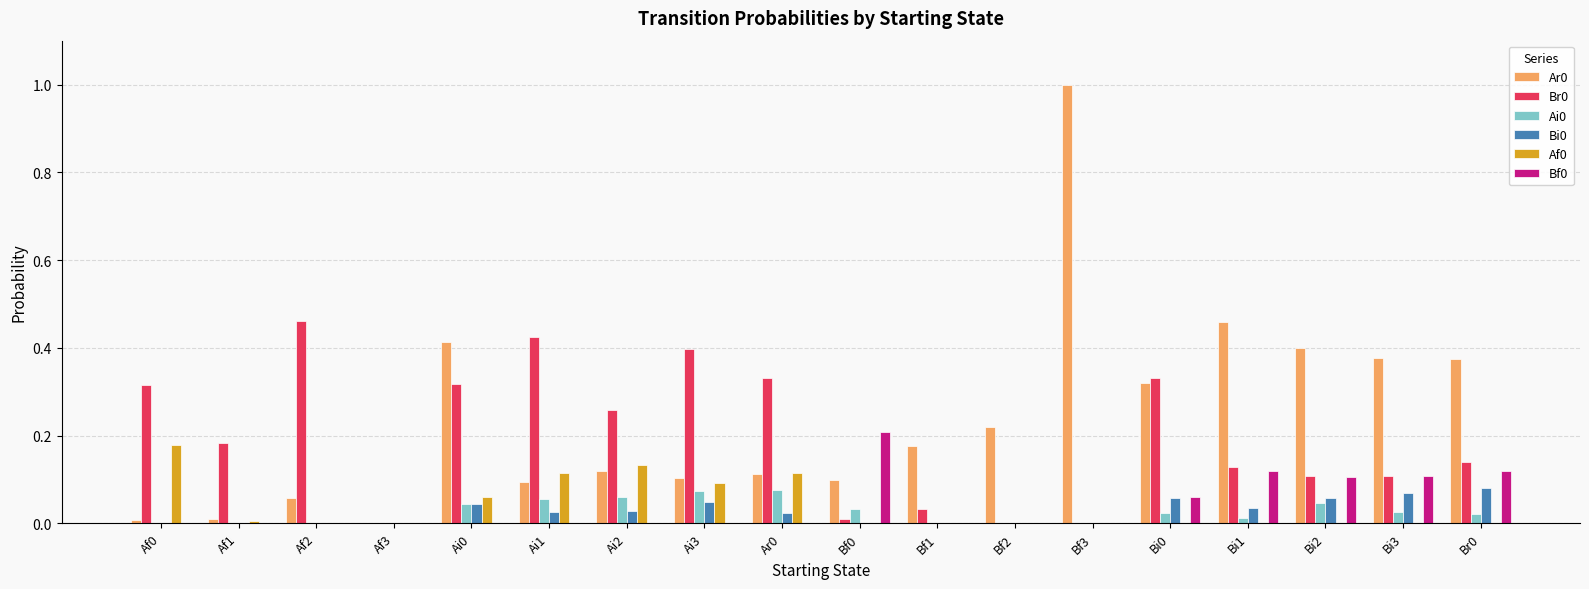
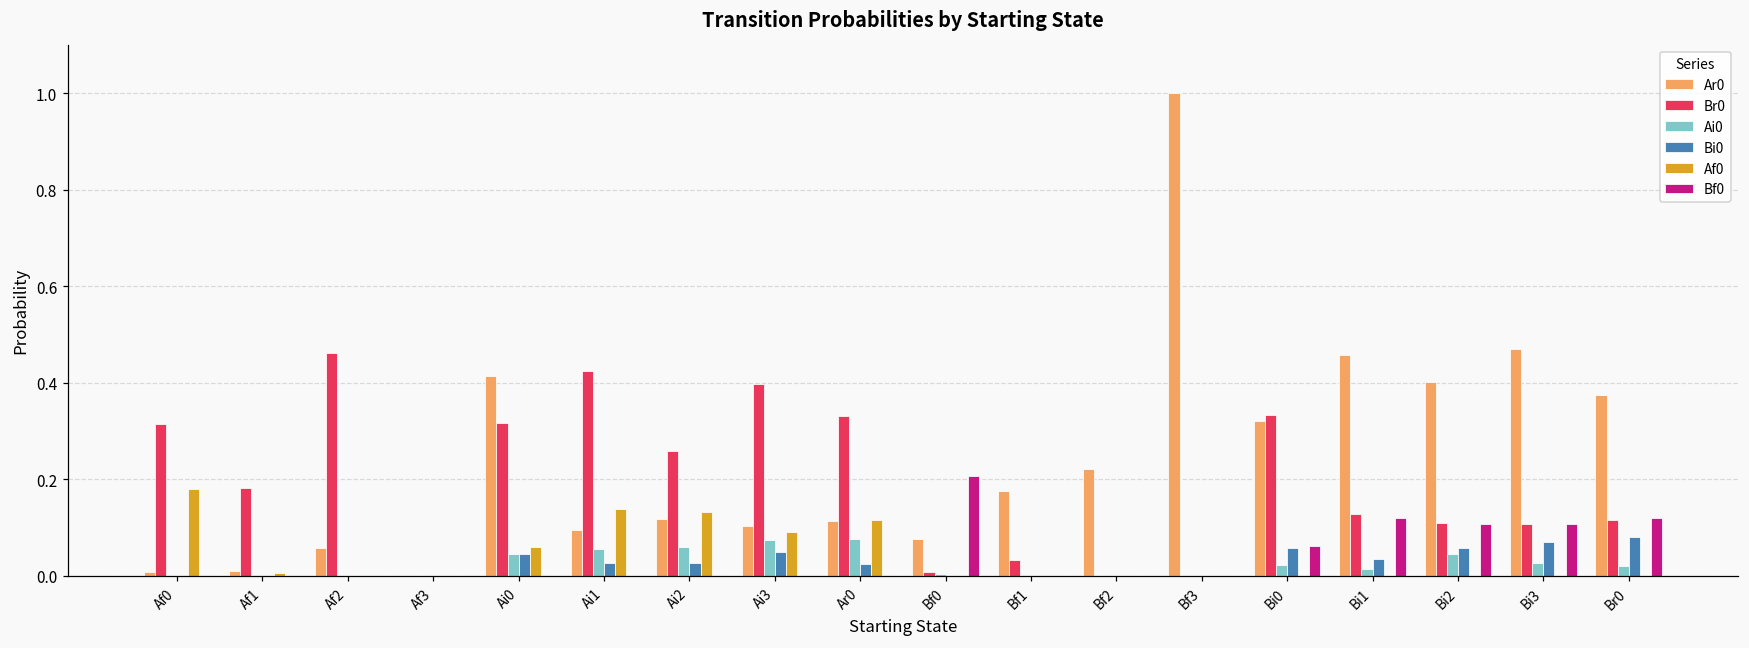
Af0, Ai1: 0.11 -> 0.14
Ar0, Bf0: 0.10 -> 0.08
Ai0, Bf0: 0.03 -> 0.00
Ar0, Bi3: 0.38 -> 0.47
Br0, Br0: 0.14 -> 0.12
